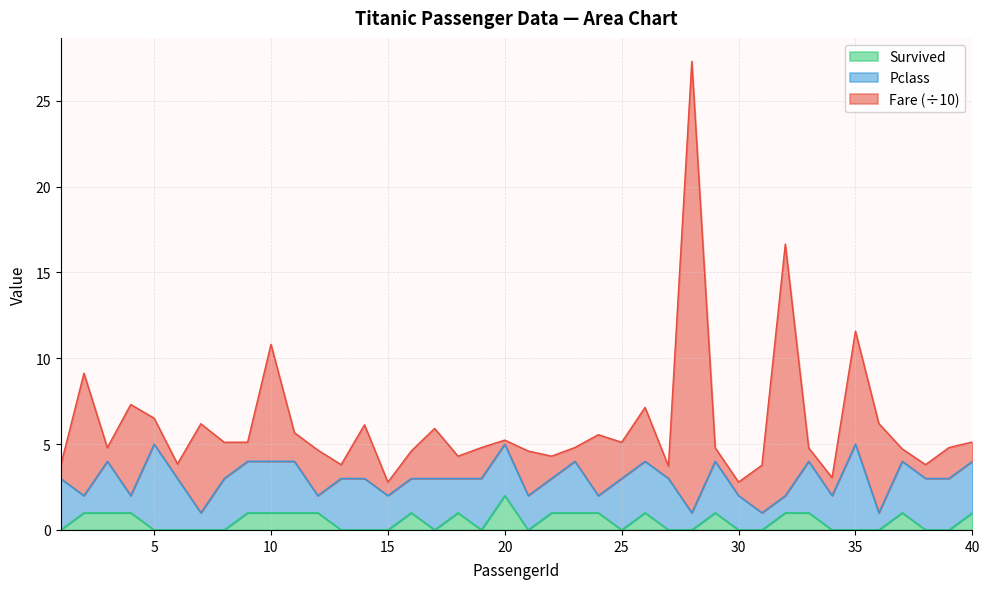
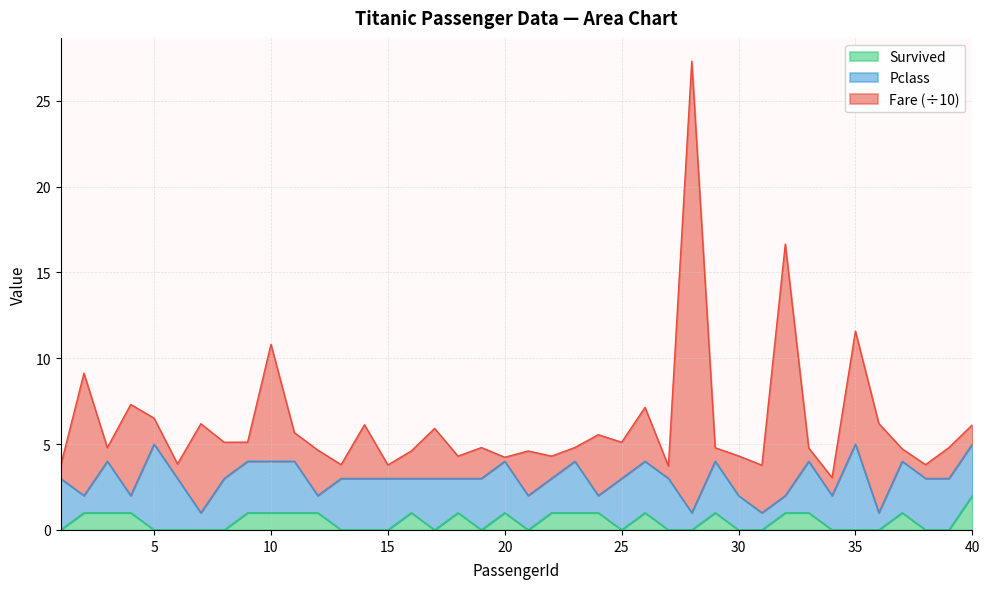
Pclass, 15: 2 -> 3
Survived, 20: 2 -> 1
Fare (÷10), 30: 0.8 -> 2.3
Survived, 40: 1 -> 2
